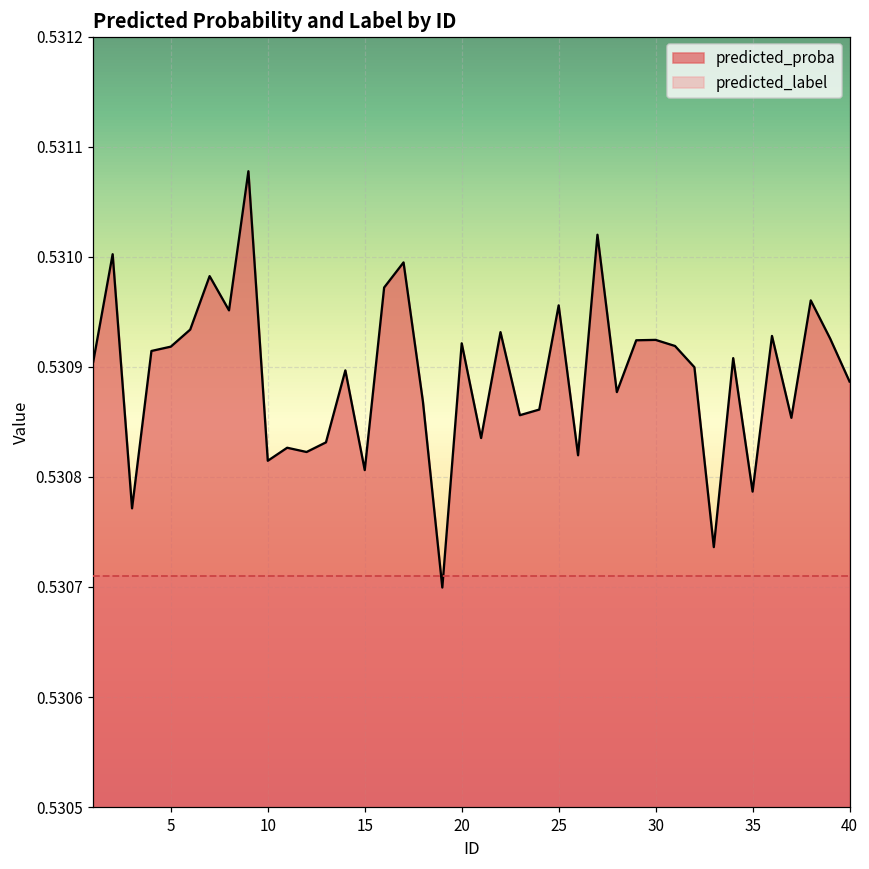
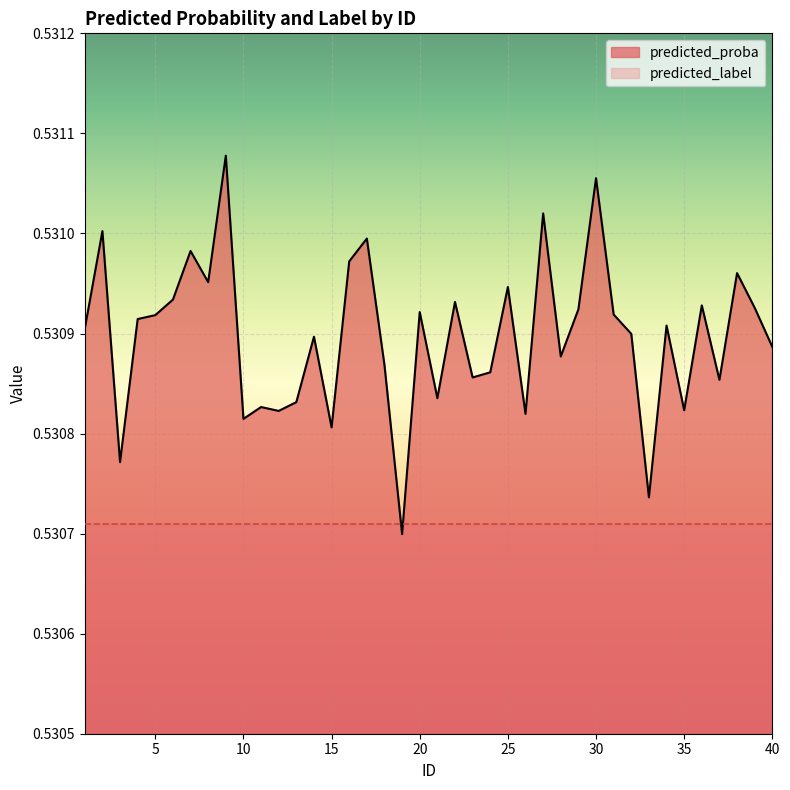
predicted_proba, 25: 0.530956 -> 0.530946
predicted_proba, 30: 0.530924 -> 0.531055
predicted_proba, 35: 0.530787 -> 0.530823
